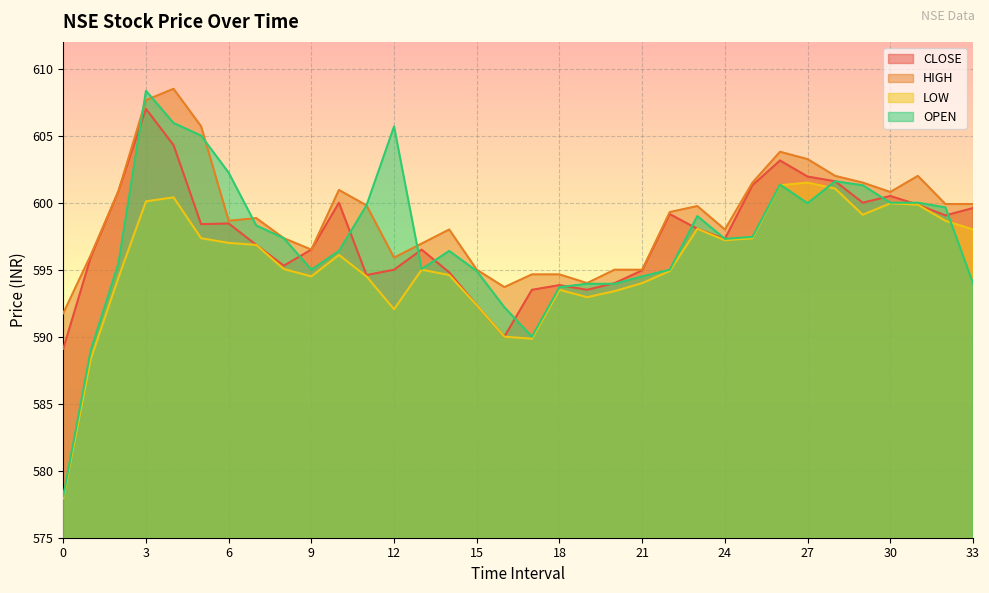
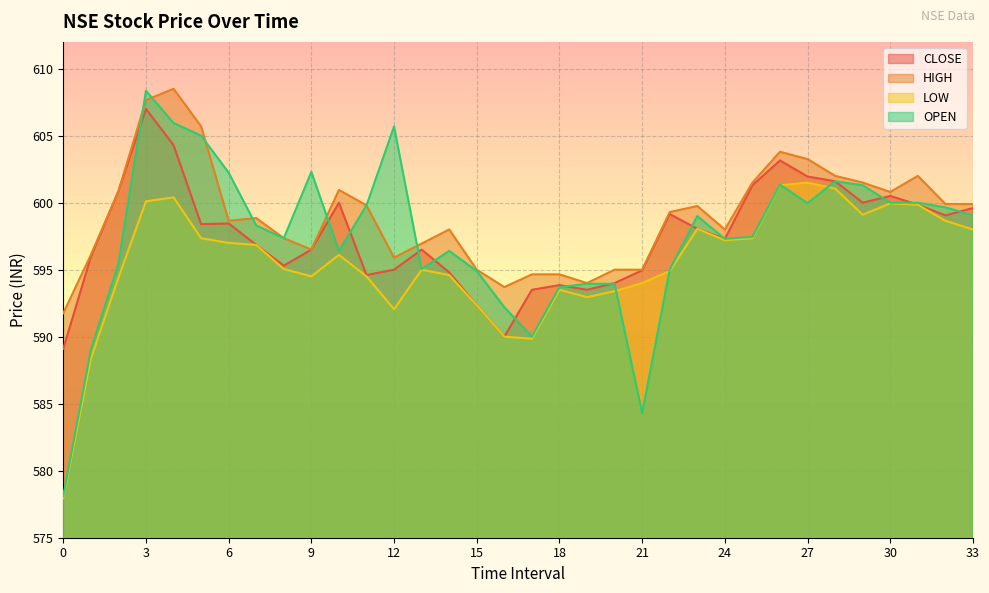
OPEN, 9: 595.0 -> 602.3
OPEN, 21: 594.5 -> 584.3
OPEN, 33: 594.0 -> 599.1
